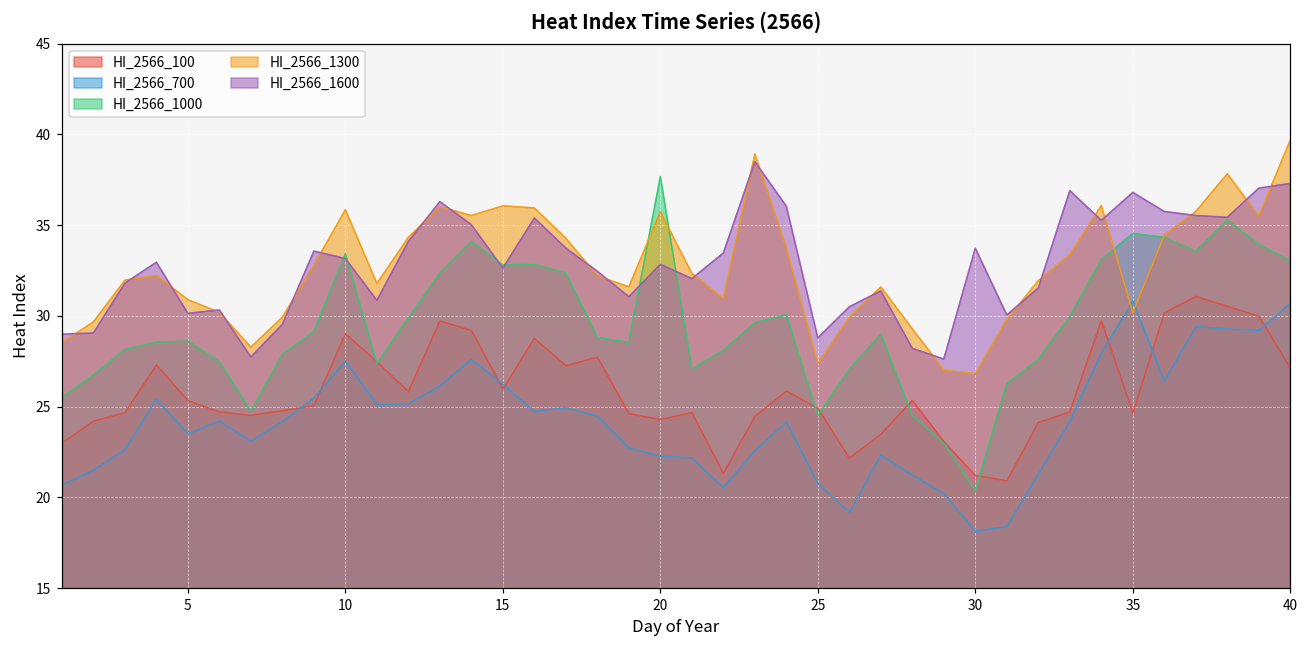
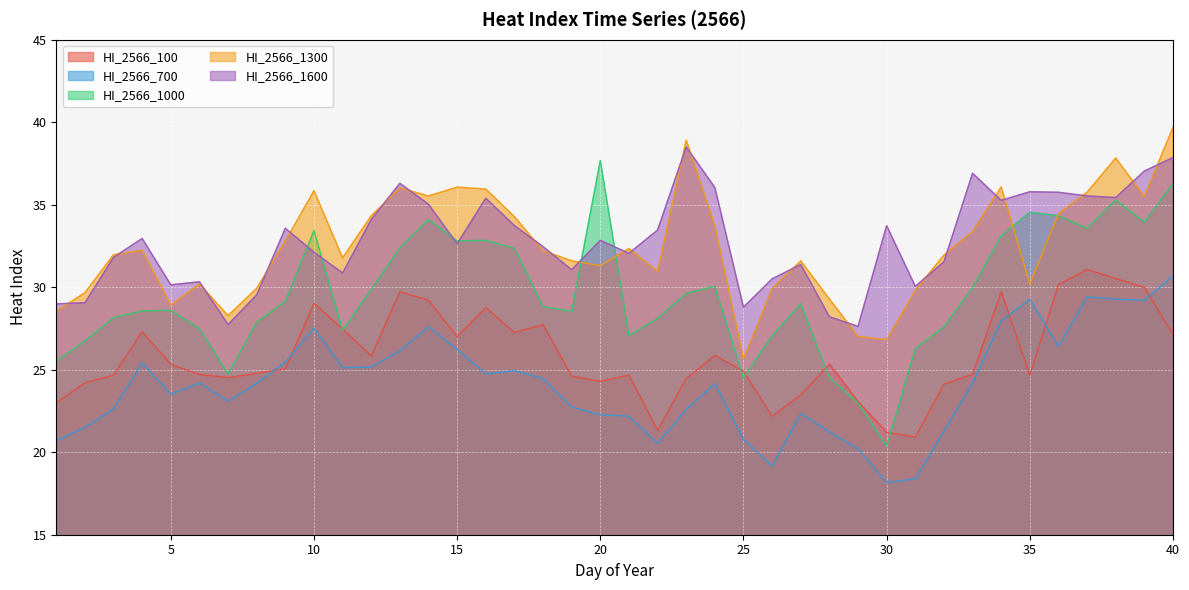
HI_2566_1300, 5: 30.9 -> 28.9
HI_2566_1600, 10: 33.2 -> 32.1
HI_2566_100, 15: 26.0 -> 27.0
HI_2566_1300, 20: 35.7 -> 31.3
HI_2566_1300, 25: 27.4 -> 25.7
HI_2566_700, 35: 30.8 -> 29.3
HI_2566_1600, 35: 36.8 -> 35.8
HI_2566_1000, 40: 33.0 -> 36.3
HI_2566_1600, 40: 37.3 -> 37.9
